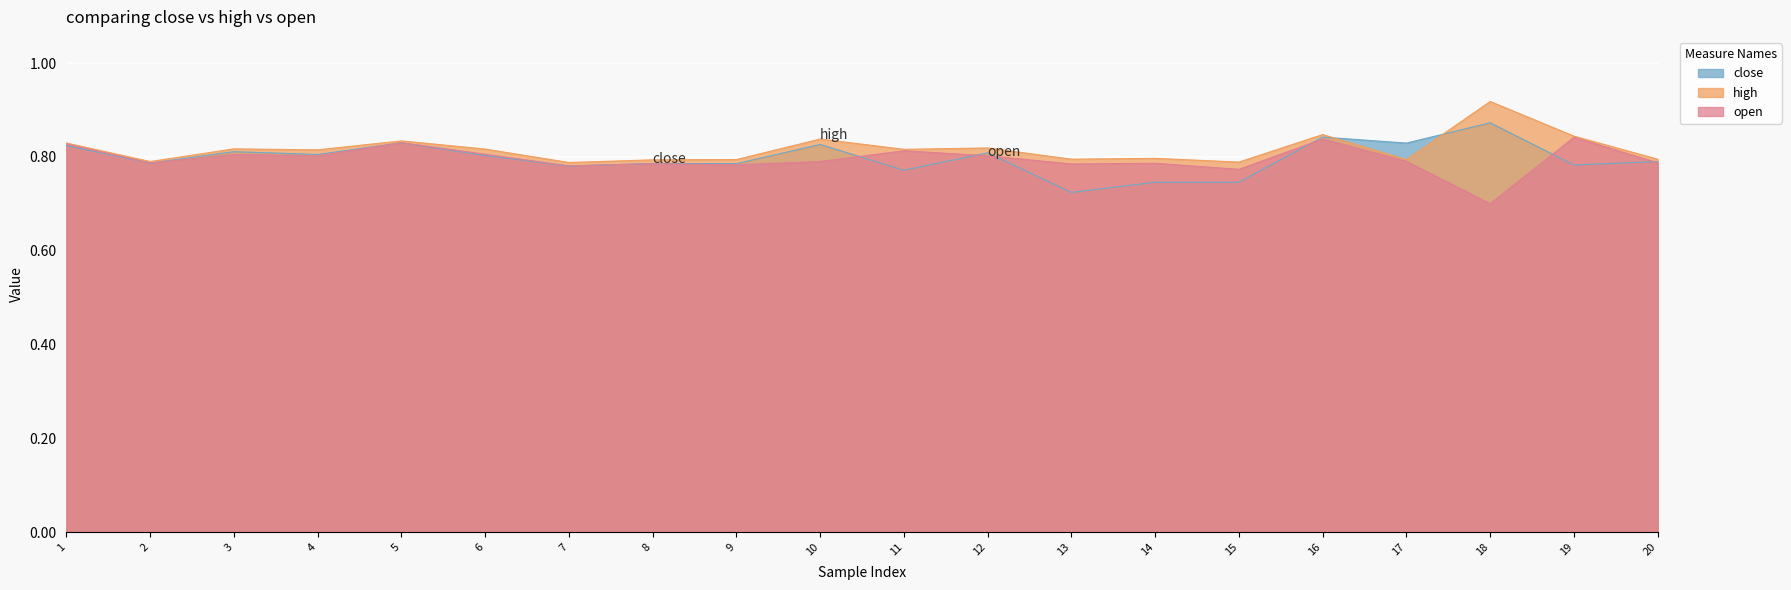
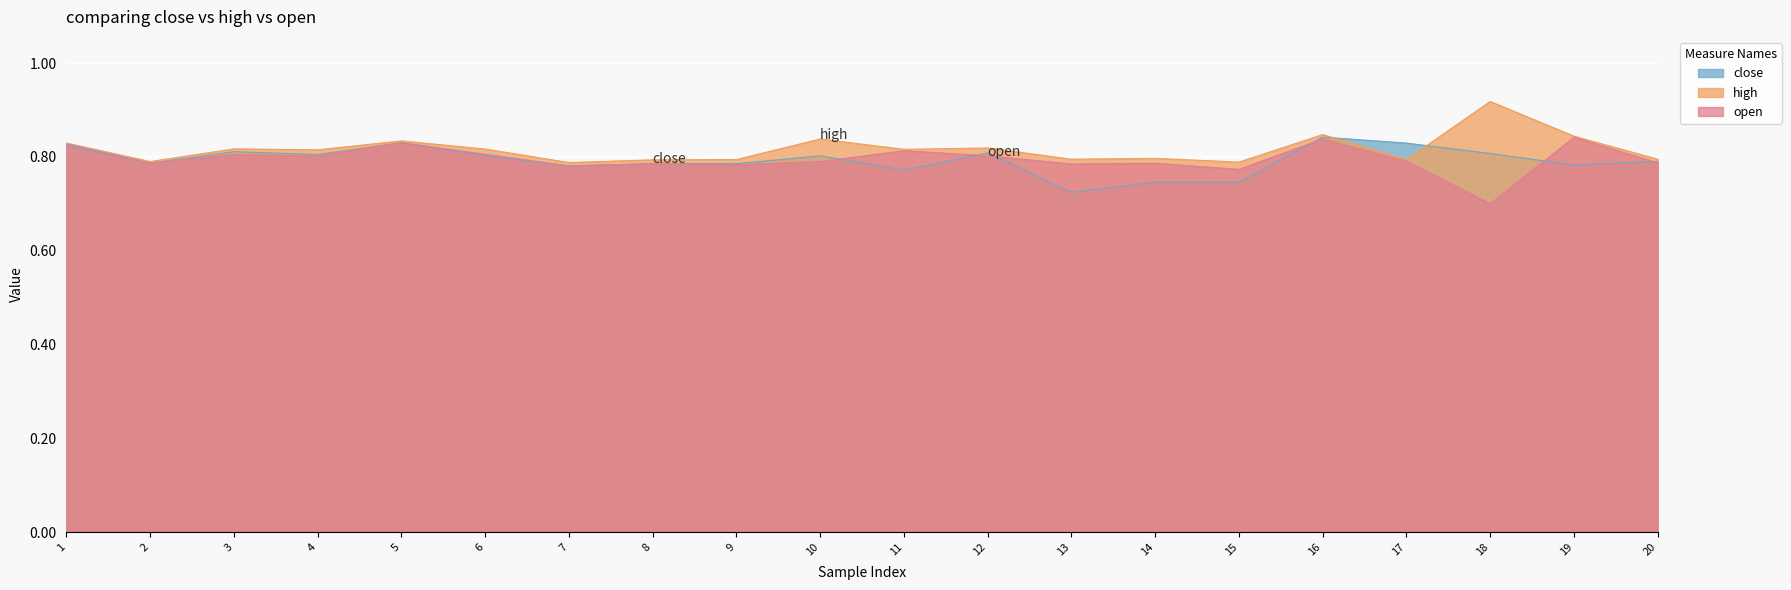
close, 10: 0.83 -> 0.80
close, 18: 0.87 -> 0.81
